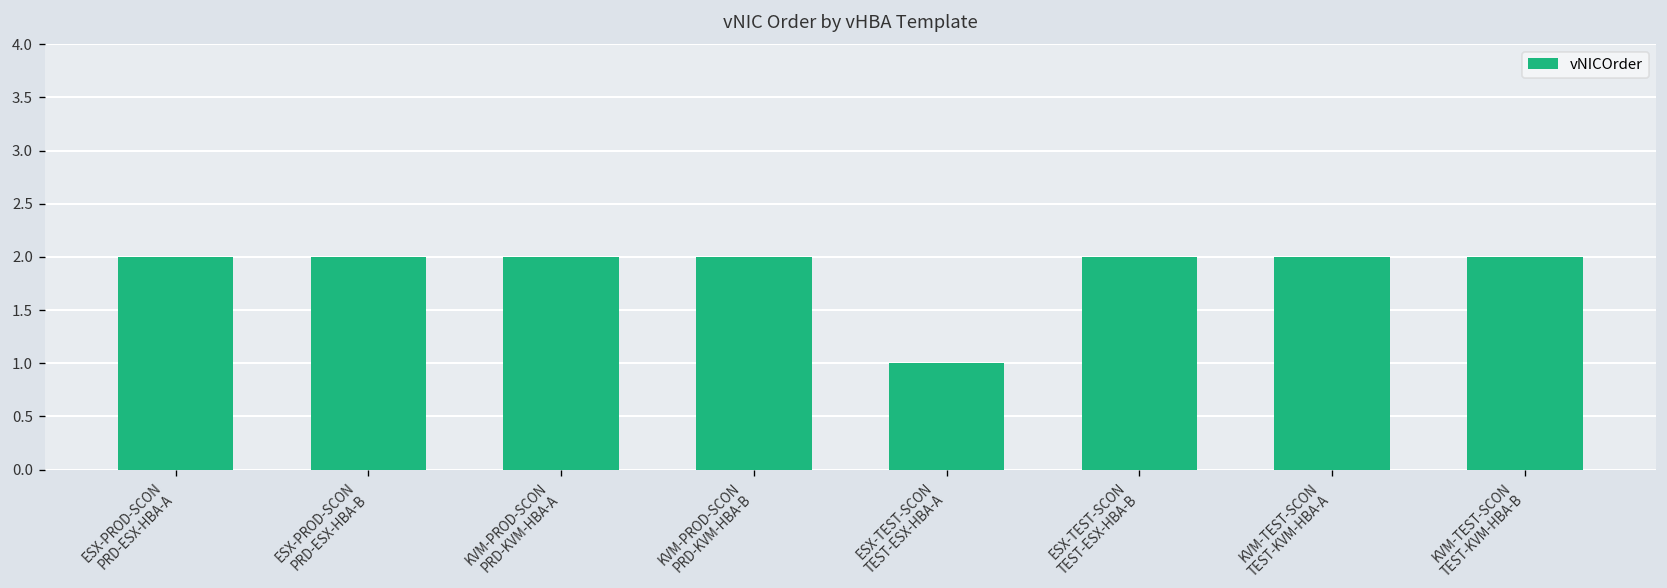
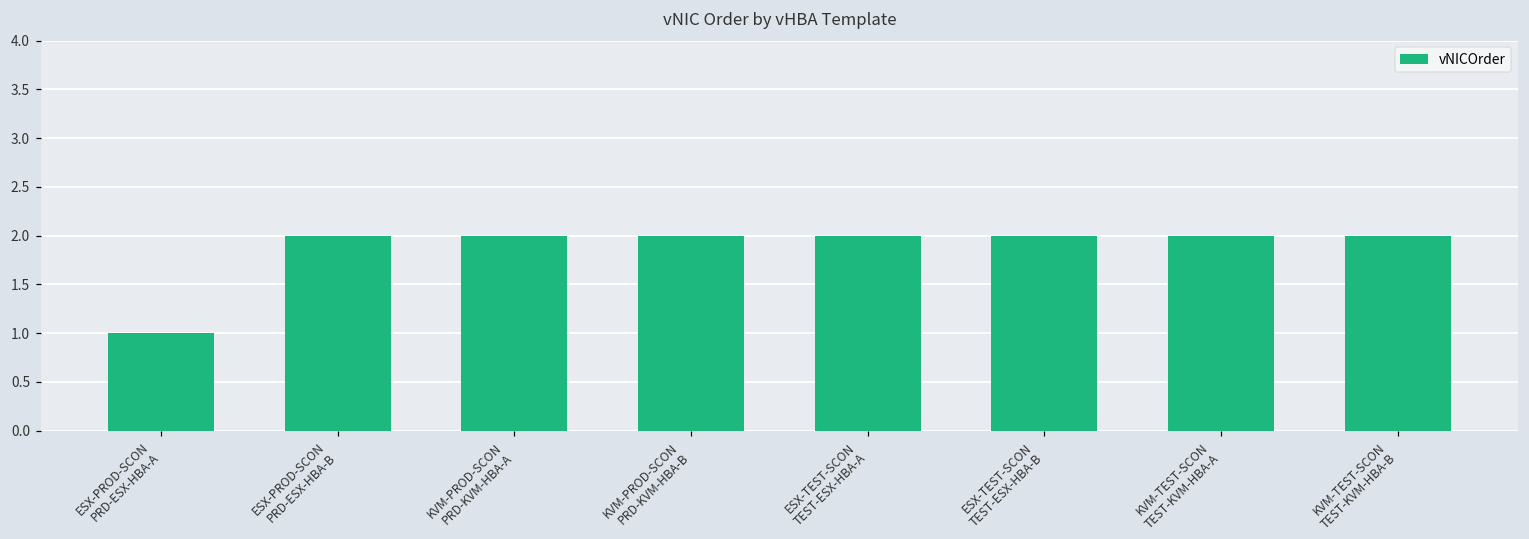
ESX-PROD-SCON PRD-ESX-HBA-A: 2 -> 1
ESX-TEST-SCON TEST-ESX-HBA-A: 1 -> 2
